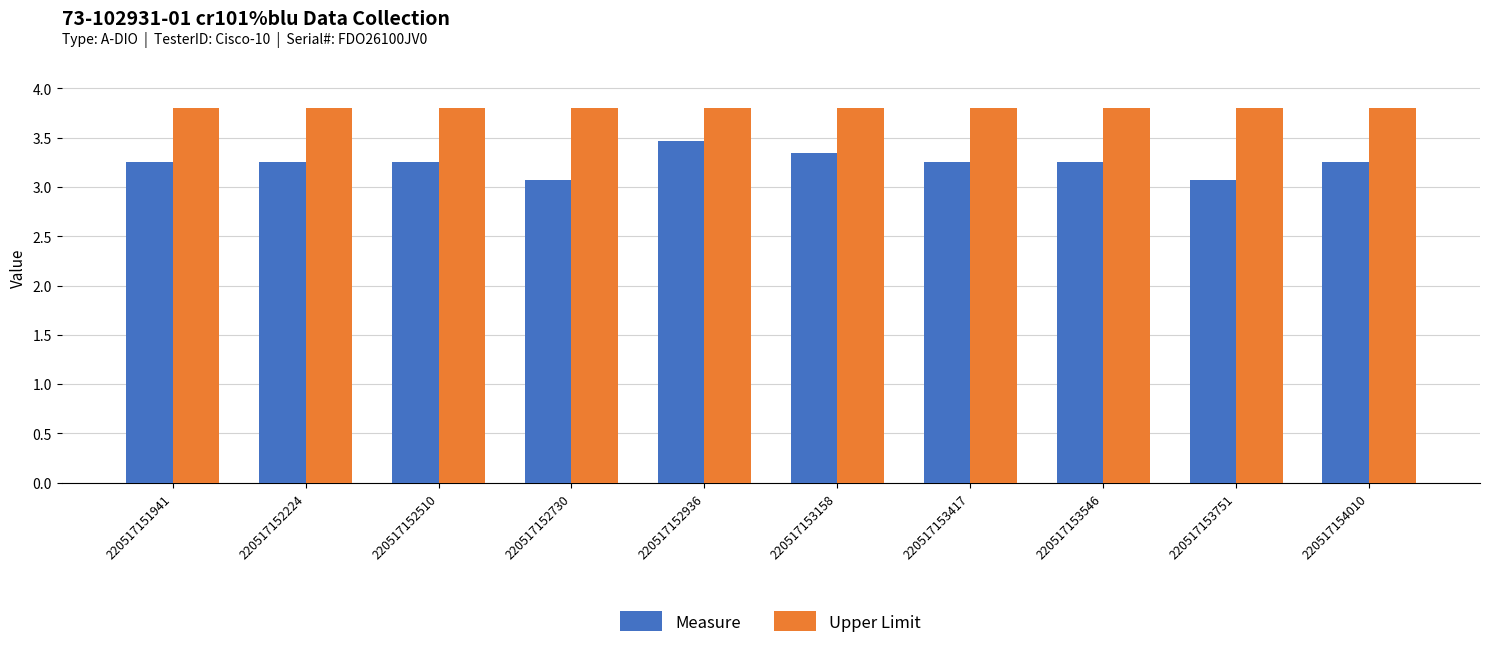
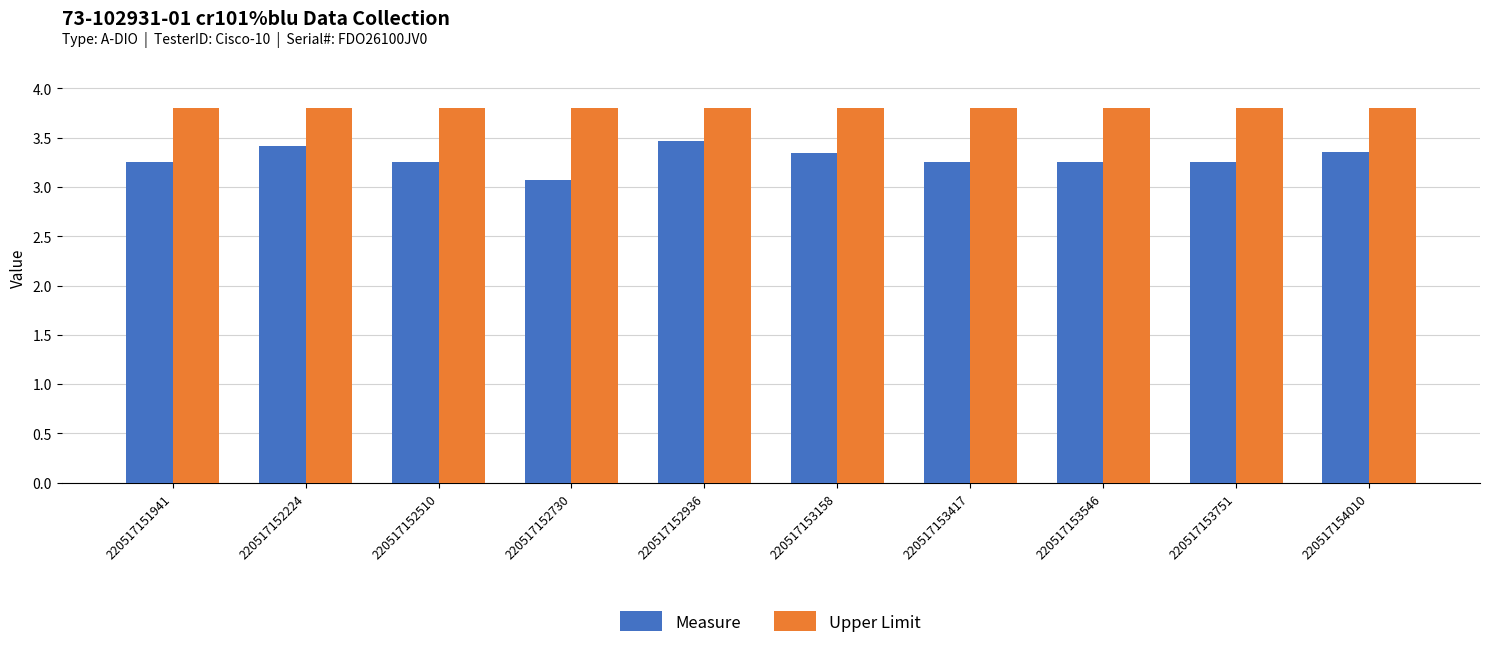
Measure, 220517152224: 3.3 -> 3.4
Measure, 220517153751: 3.1 -> 3.2
Measure, 220517154010: 3.2 -> 3.4
